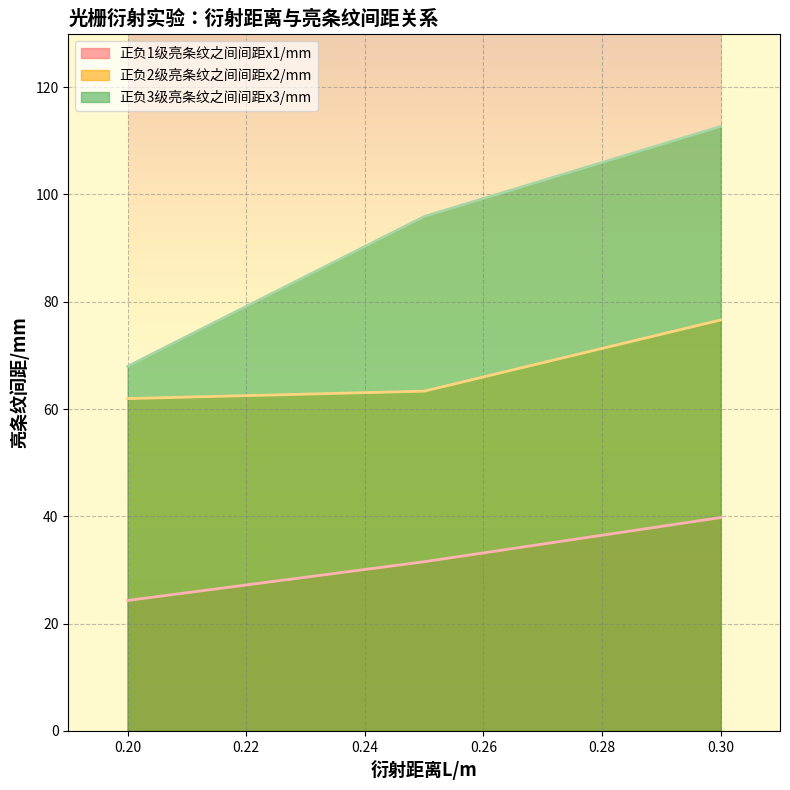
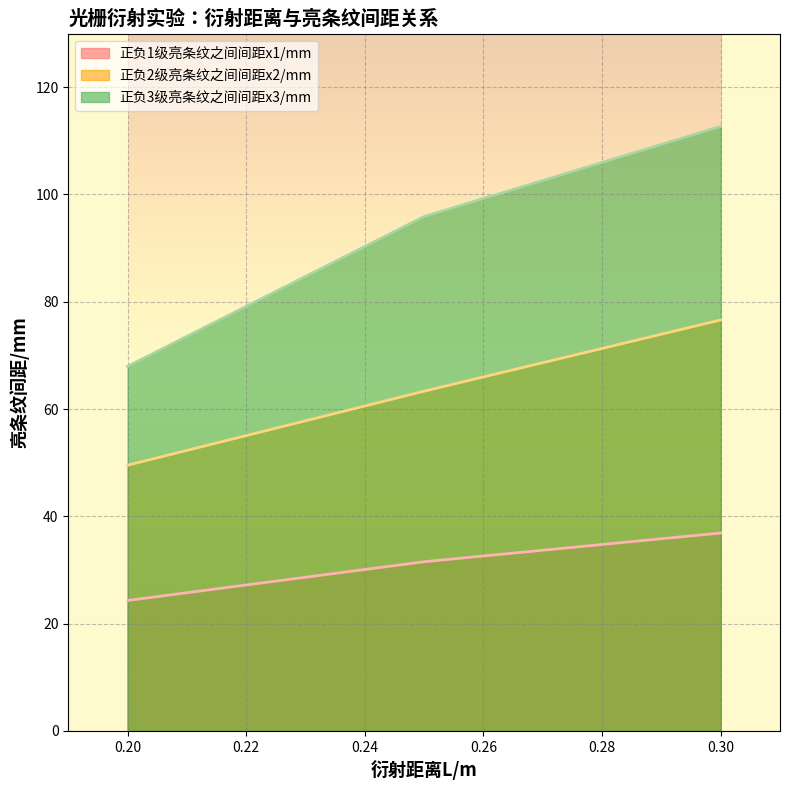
正负2级亮条纹之间间距x2/mm, 0.20: 62 -> 50
正负1级亮条纹之间间距x1/mm, 0.30: 40 -> 37
